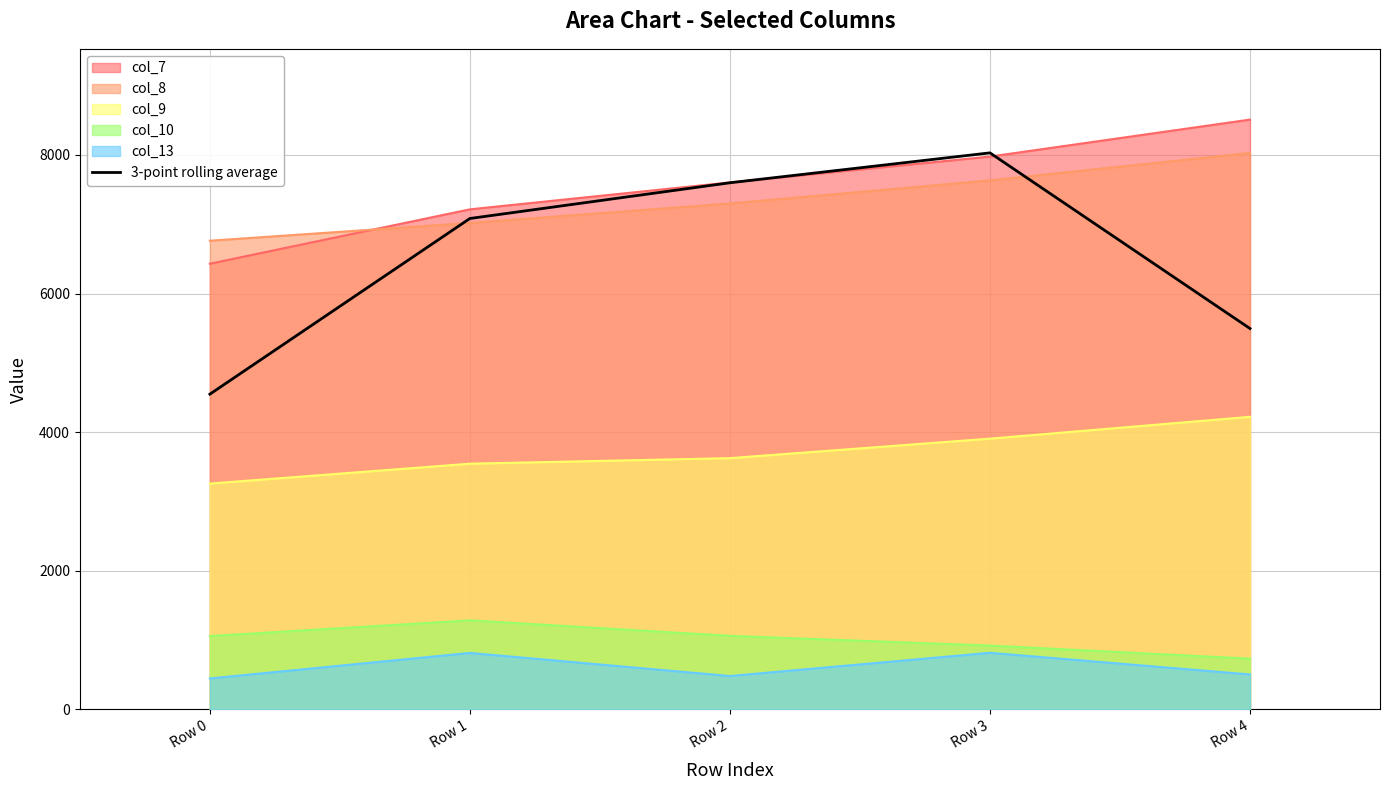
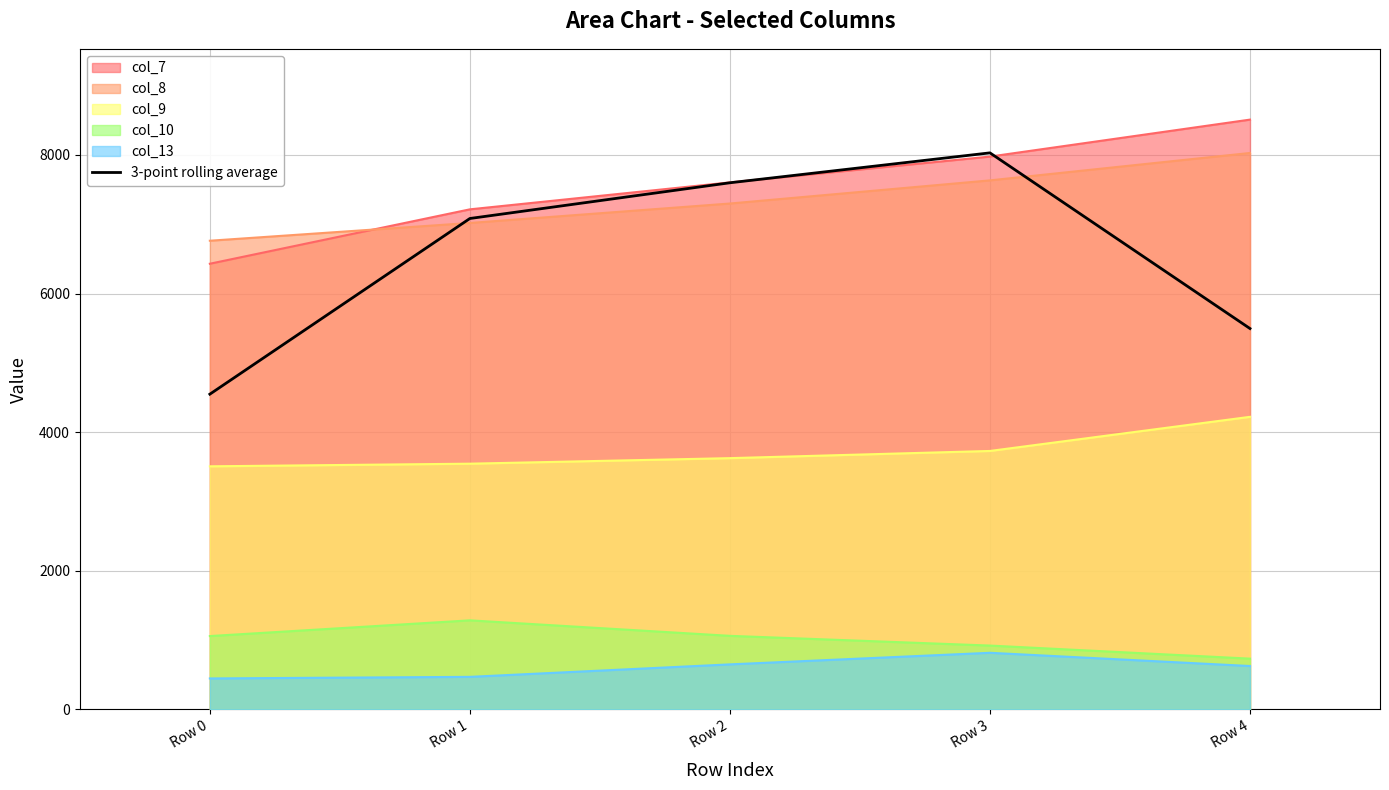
col_9, Row 0: 3300 -> 3500
col_13, Row 1: 800 -> 500
col_13, Row 2: 500 -> 600
col_9, Row 3: 3900 -> 3700
col_13, Row 4: 500 -> 600
